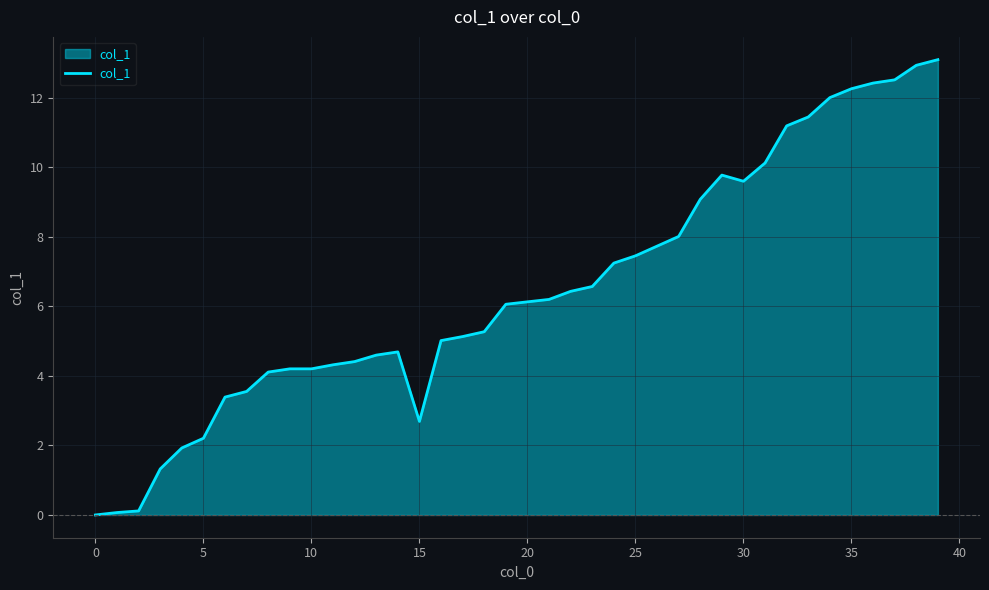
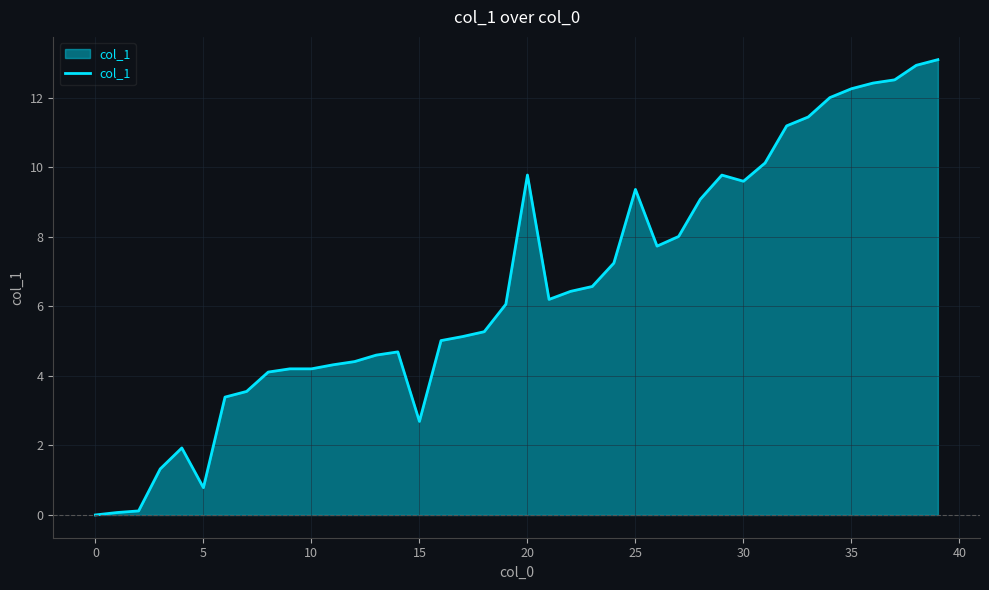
5: 2.2 -> 0.8
20: 6.1 -> 9.8
25: 7.5 -> 9.4
